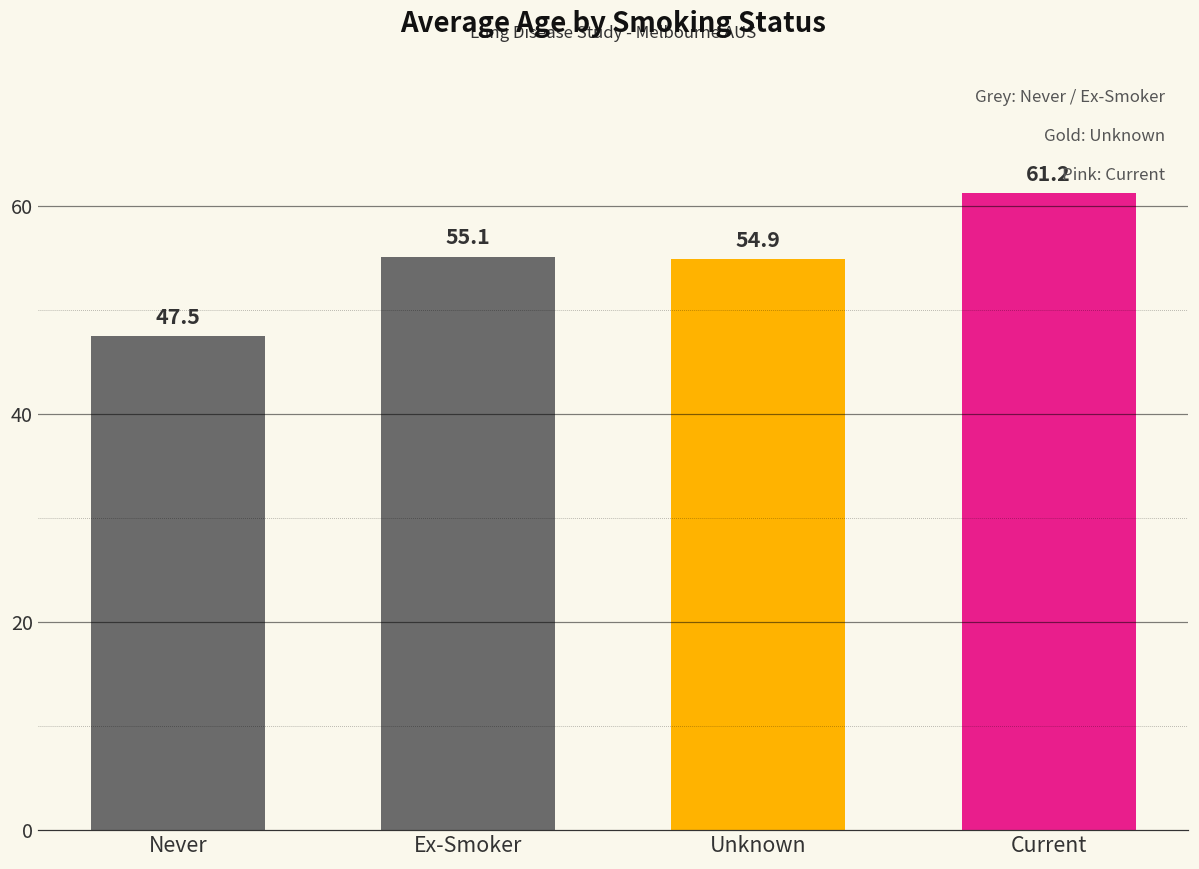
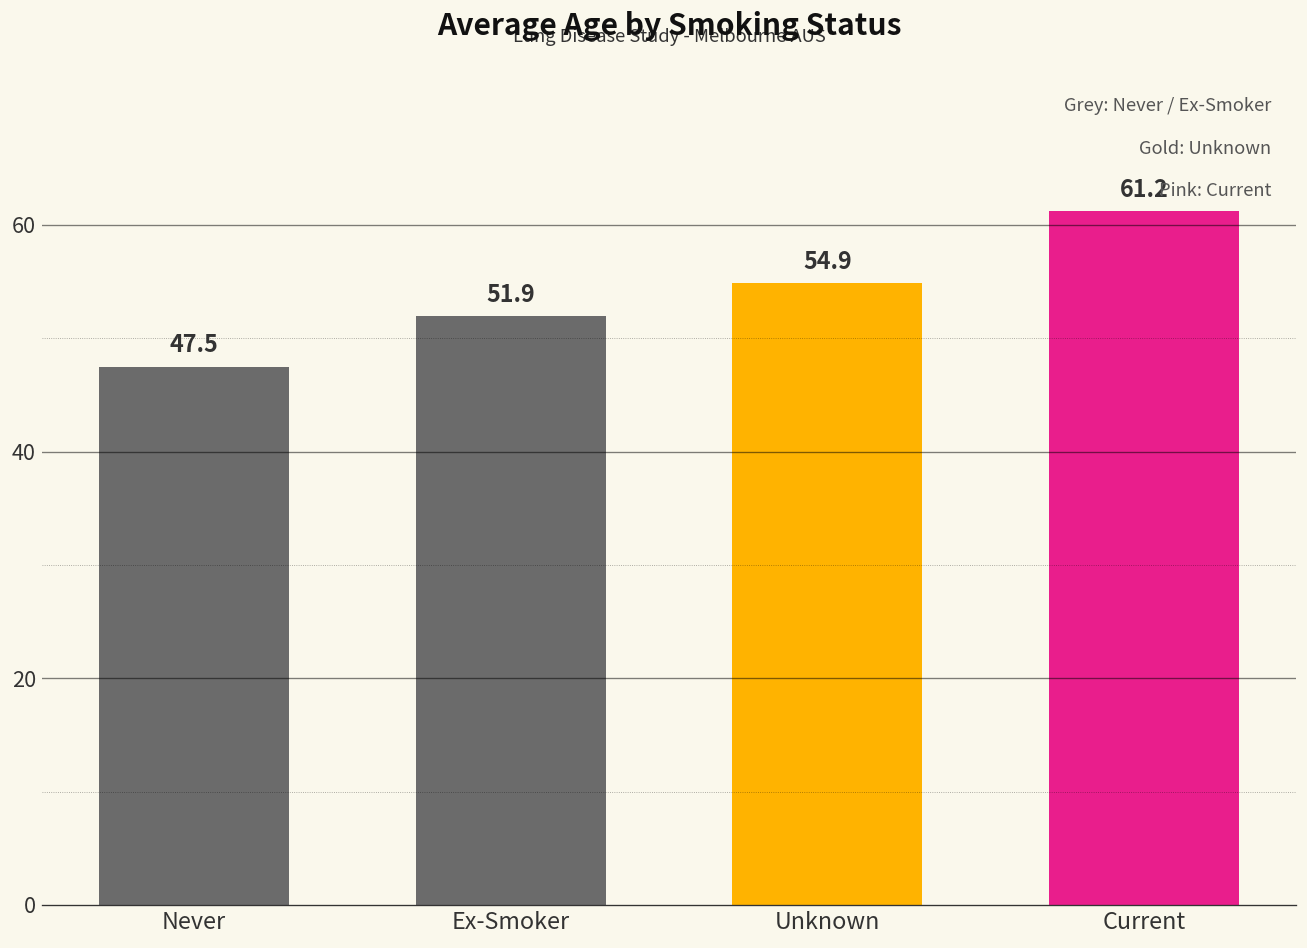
Ex-Smoker: 55.1 -> 51.9
